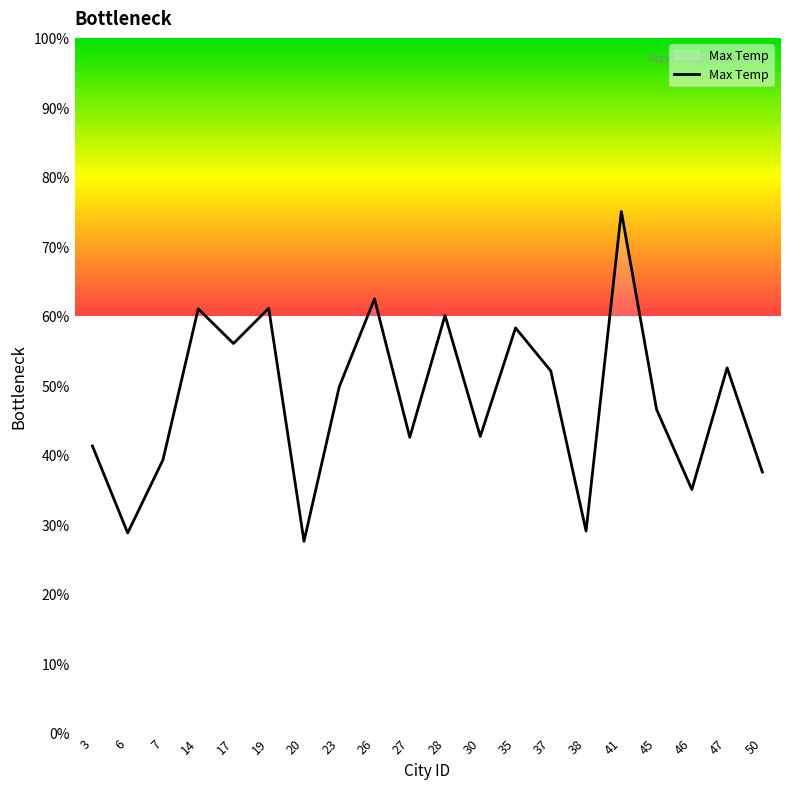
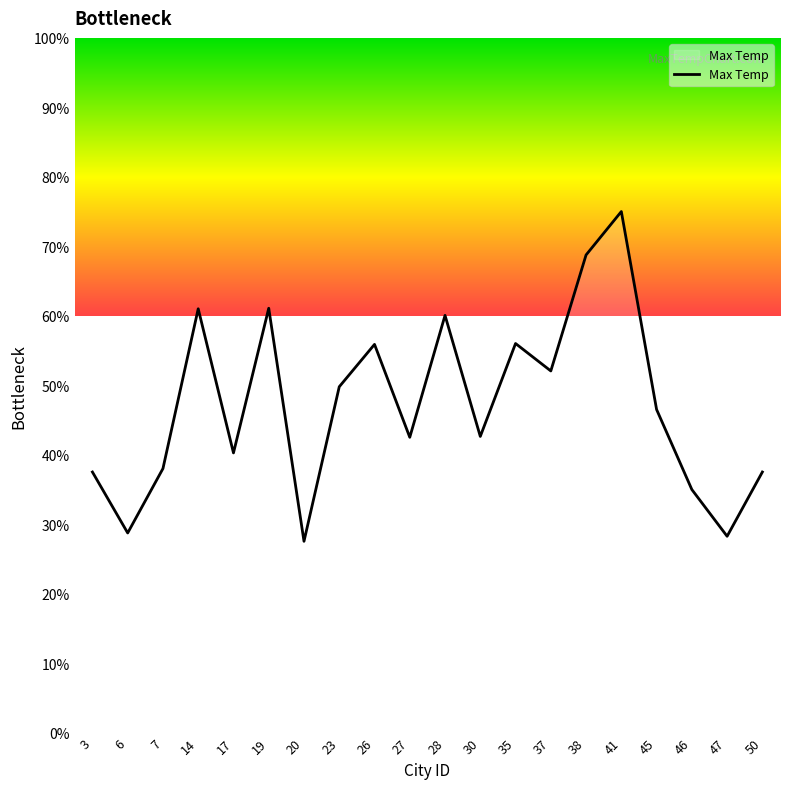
3: 41% -> 38%
7: 39% -> 38%
17: 56% -> 40%
26: 62% -> 56%
35: 58% -> 56%
38: 29% -> 69%
47: 53% -> 28%
